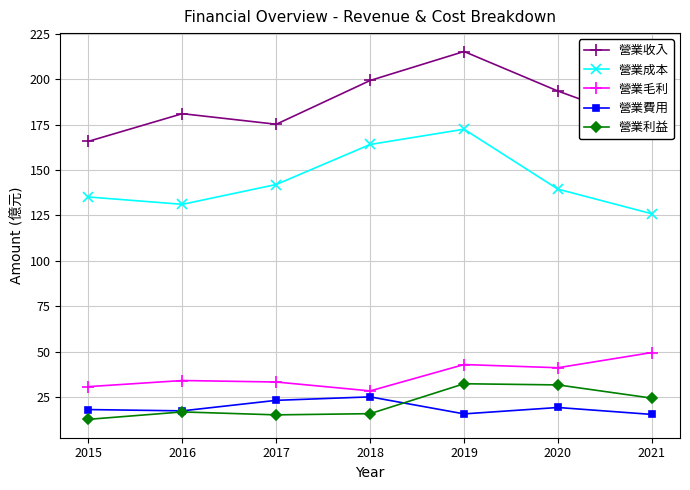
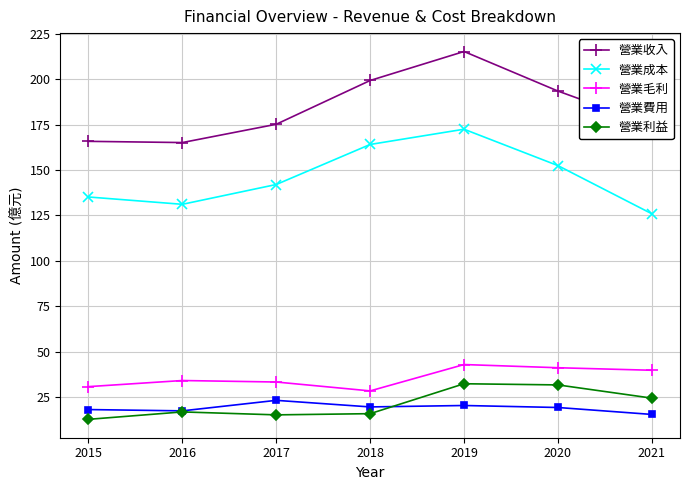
營業收入, 2016: 181 -> 165
營業費用, 2018: 25 -> 19
營業費用, 2019: 16 -> 20
營業成本, 2020: 139 -> 152
營業毛利, 2021: 49 -> 40
